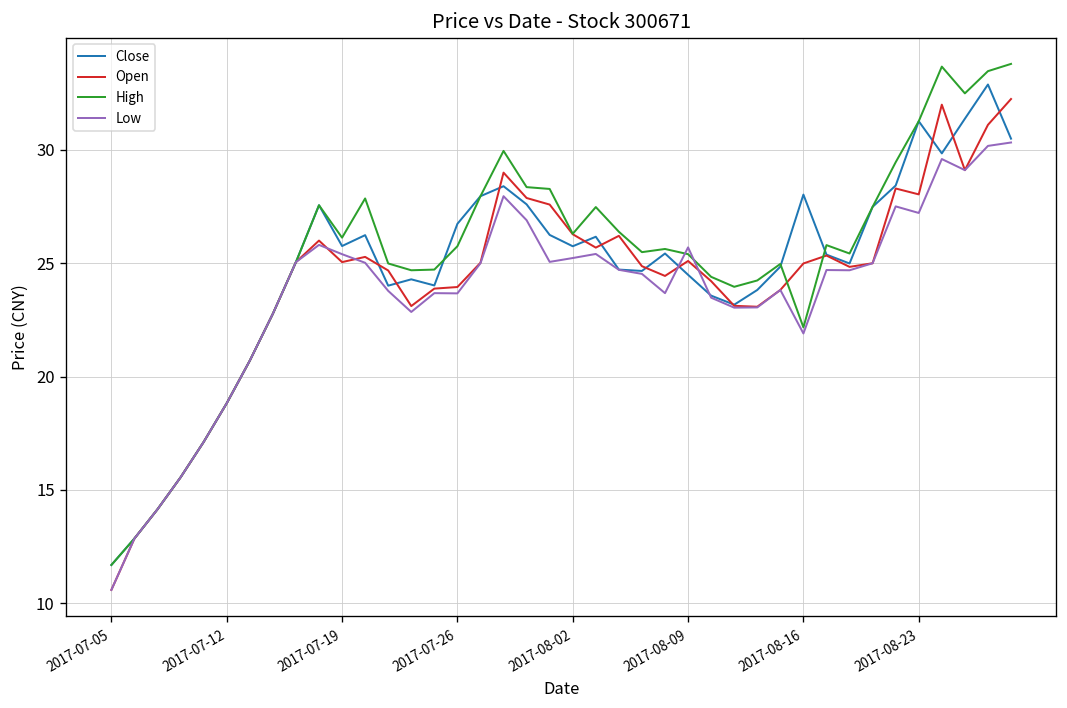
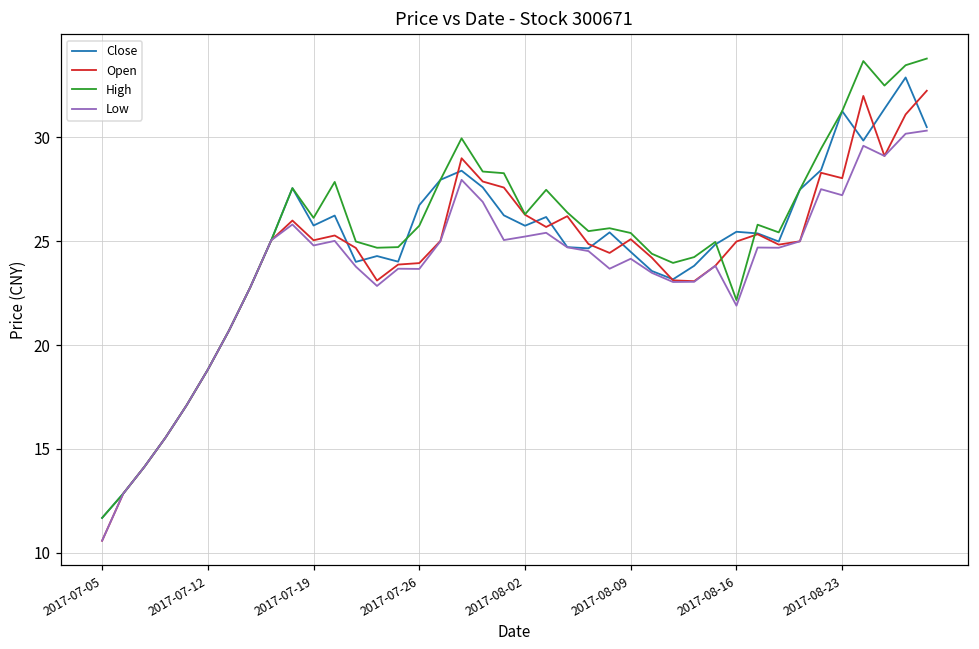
Low, 2017-07-19: 25.4 -> 24.8
Low, 2017-08-09: 25.7 -> 24.2
Close, 2017-08-16: 28.0 -> 25.5
